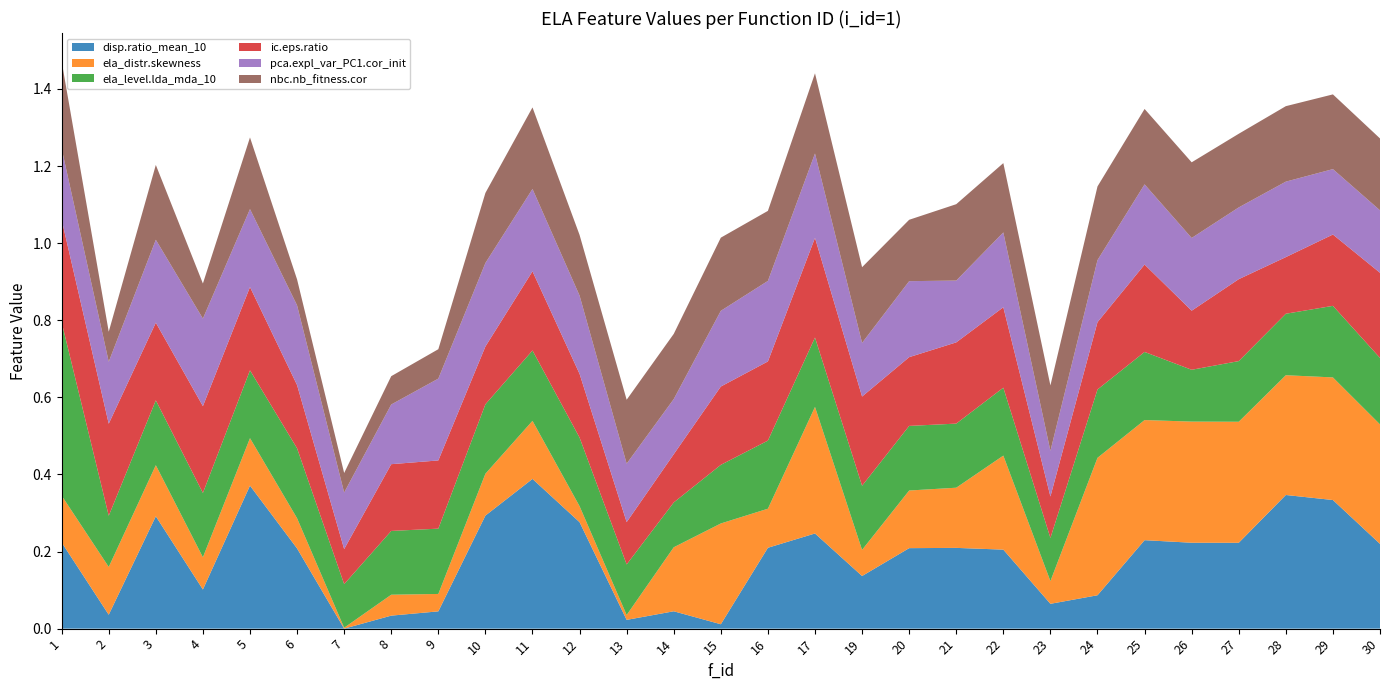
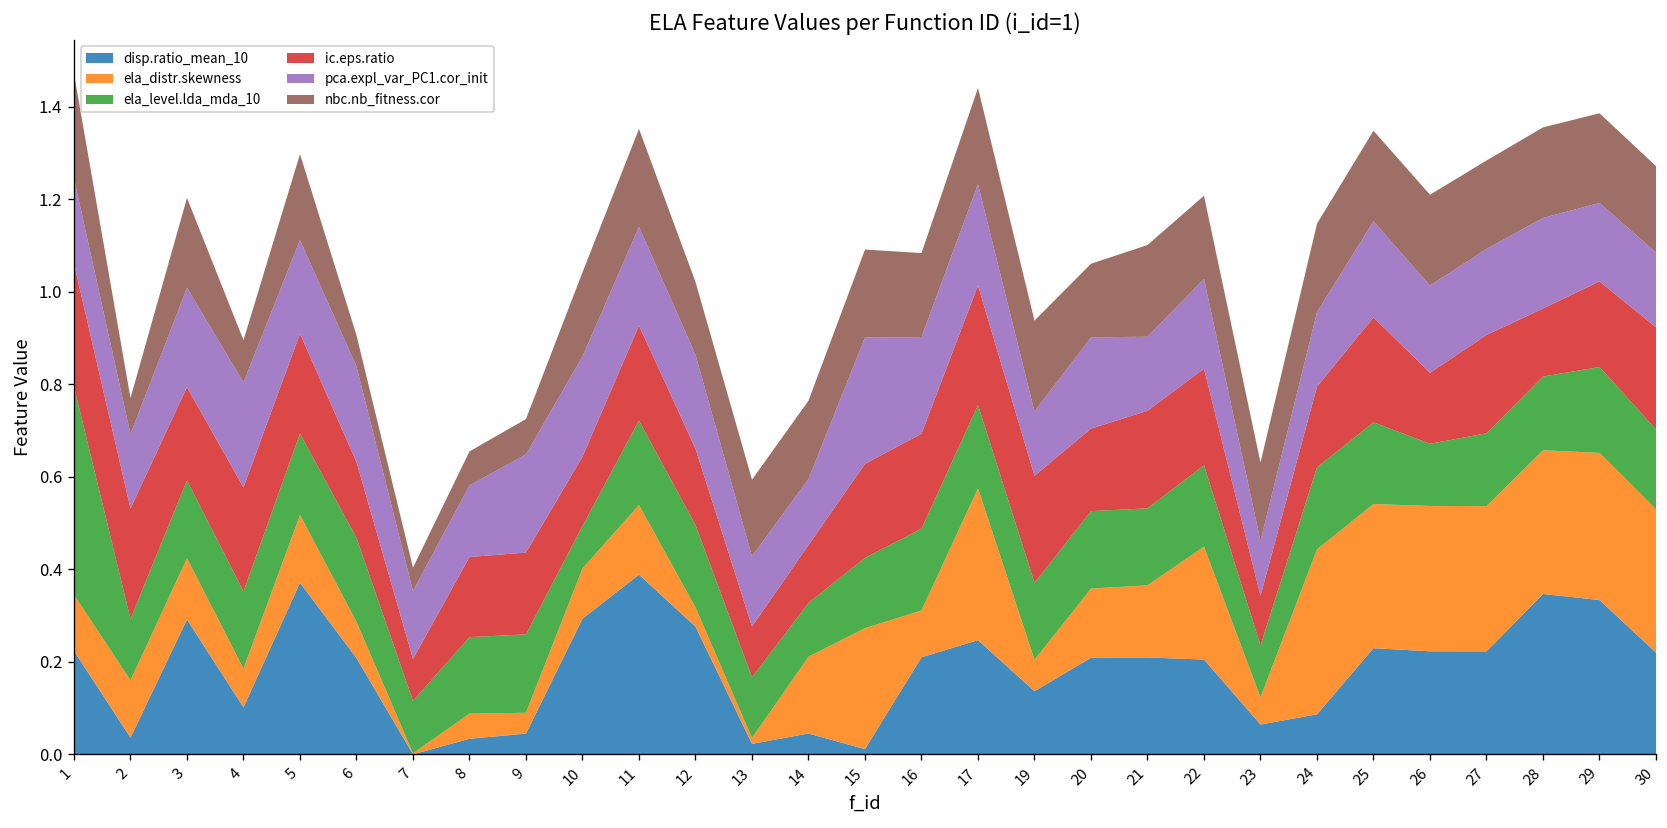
ela_distr.skewness, 5: 0.12 -> 0.15
ela_level.lda_mda_10, 10: 0.18 -> 0.09
pca.expl_var_PC1.cor_init, 15: 0.20 -> 0.27
